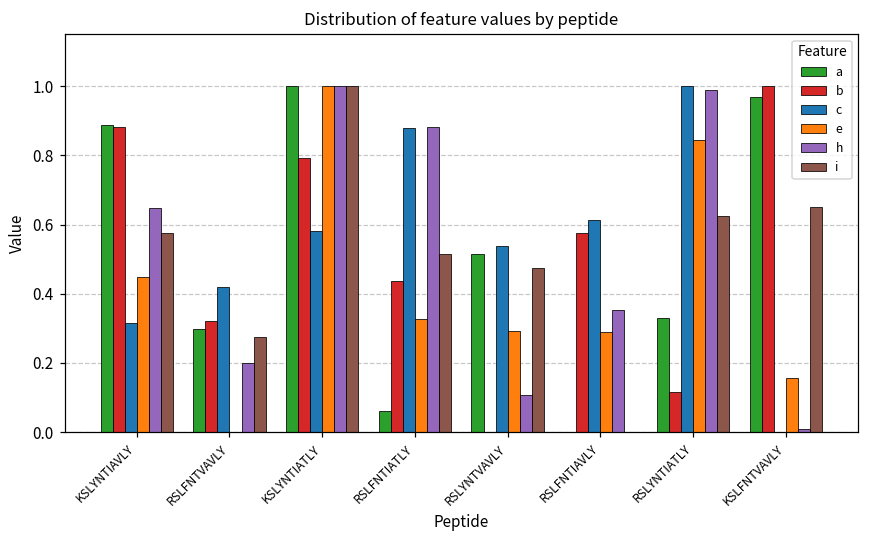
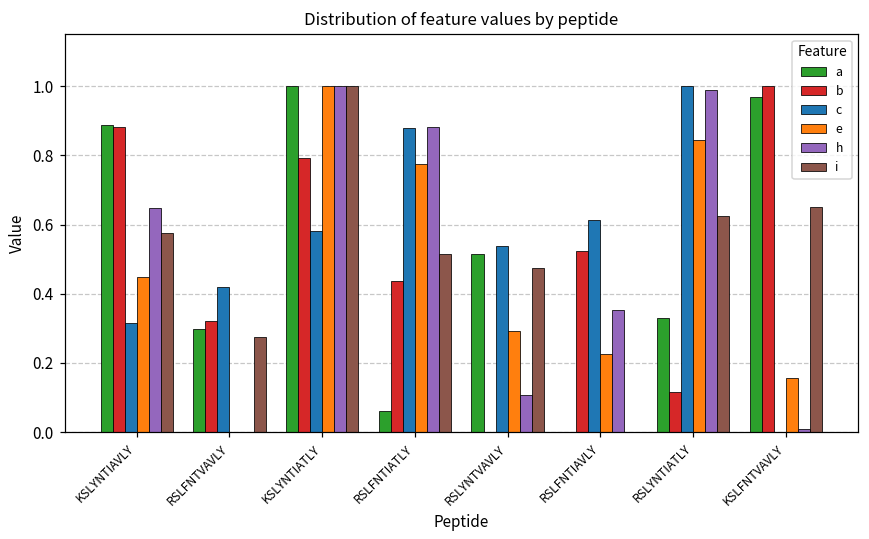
h, RSLFNTVAVLY: 0.2 -> 0.0
e, RSLFNTIATLY: 0.33 -> 0.78
b, RSLFNTIAVLY: 0.58 -> 0.52
e, RSLFNTIAVLY: 0.29 -> 0.22
